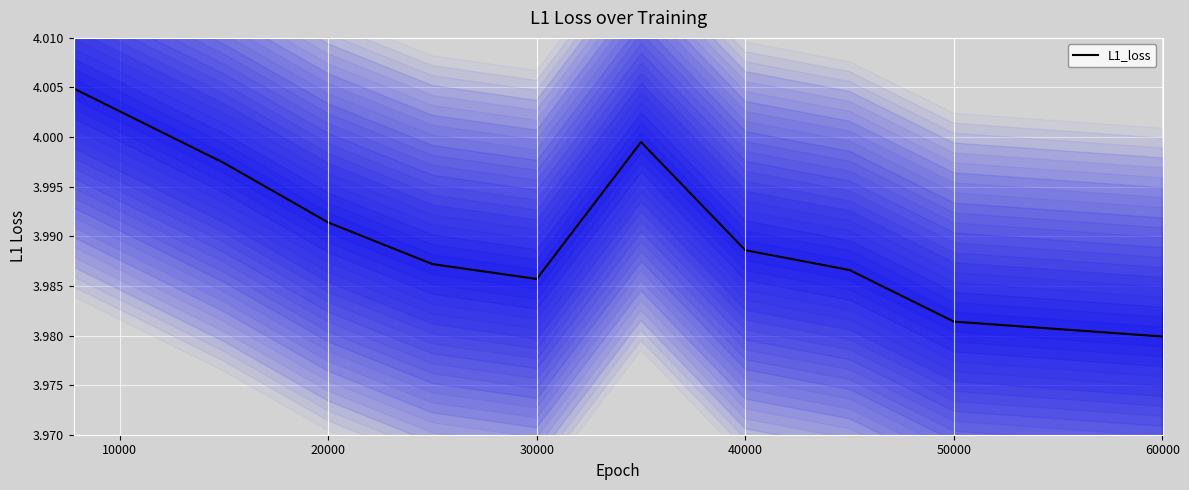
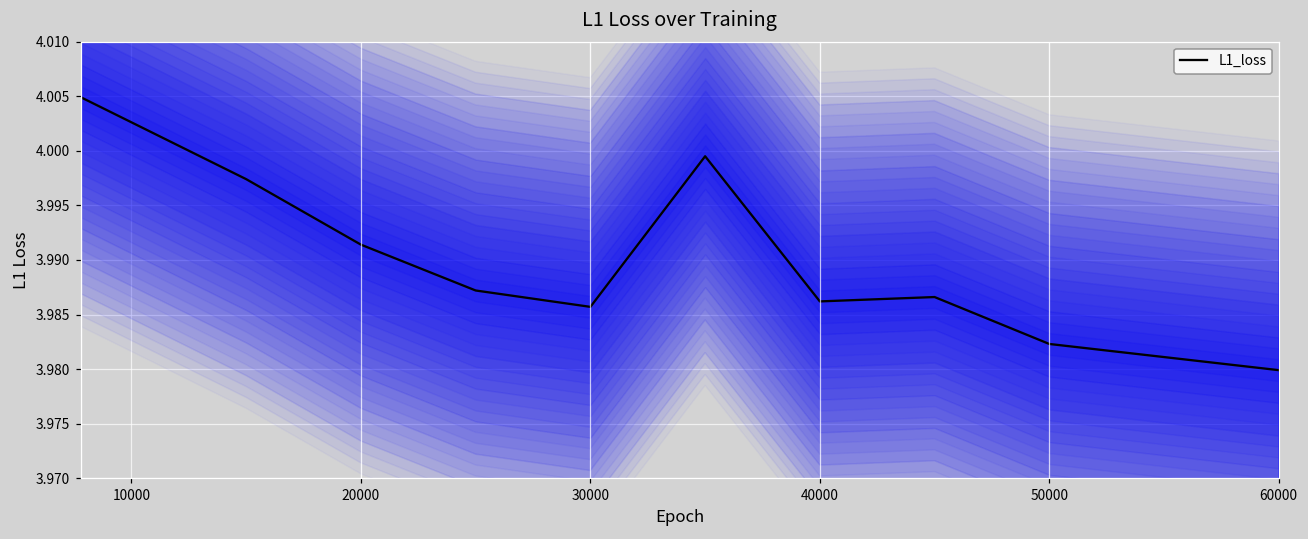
L1_loss, 40000: 3.989 -> 3.986
L1_loss, 50000: 3.981 -> 3.982
